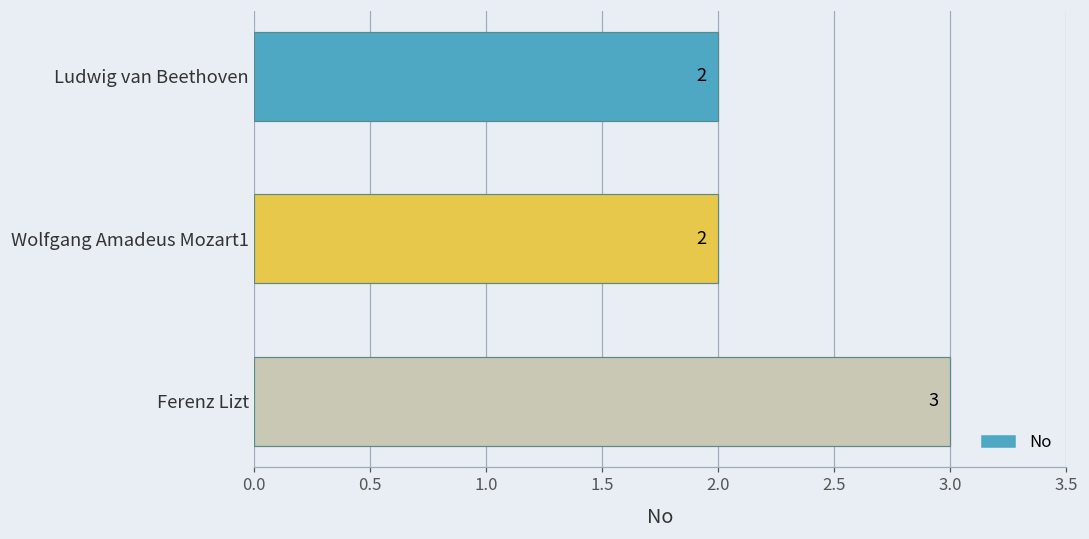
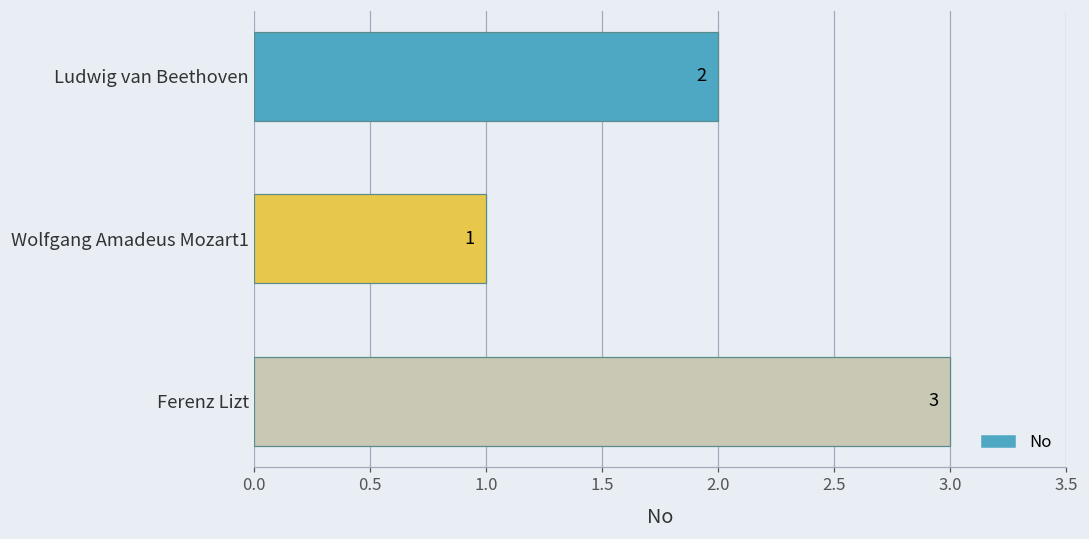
Wolfgang Amadeus Mozart1: 2 -> 1
